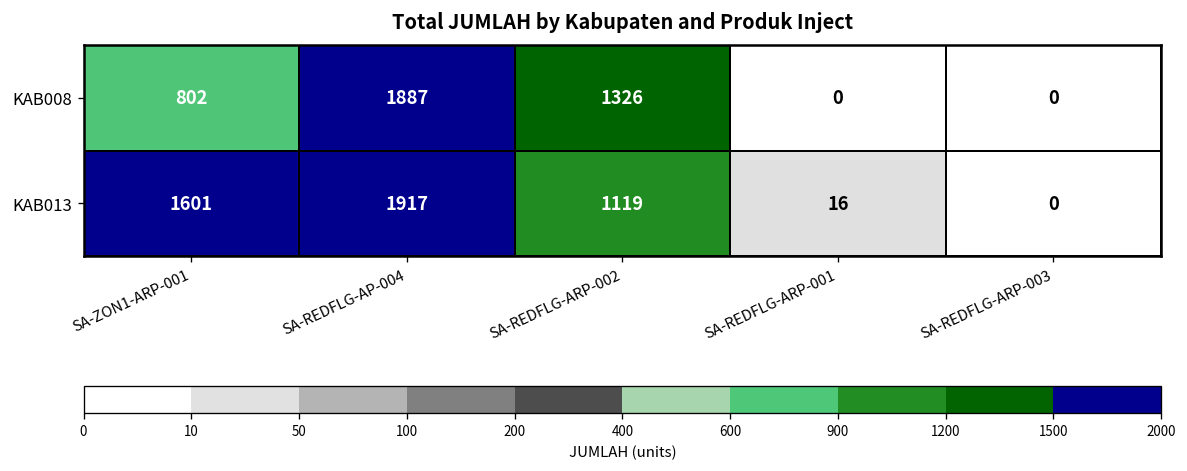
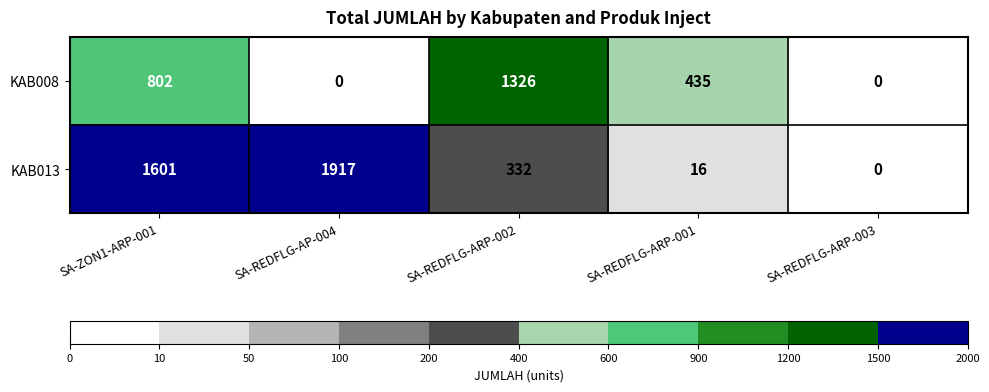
KAB008, SA-REDFLG-AP-004: 1887 -> 0
KAB008, SA-REDFLG-ARP-001: 0 -> 435
KAB013, SA-REDFLG-ARP-002: 1119 -> 332
